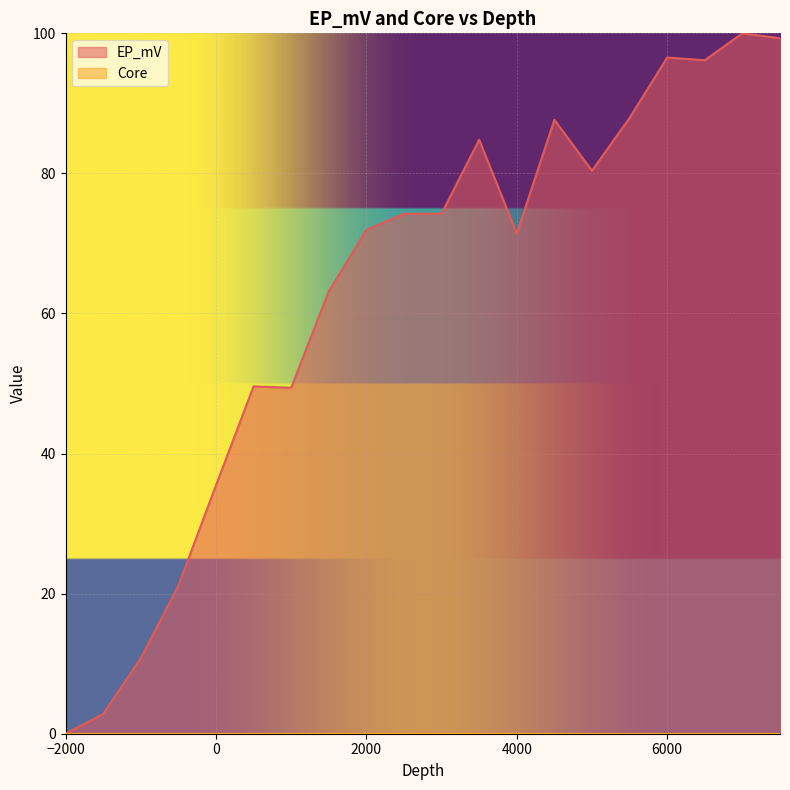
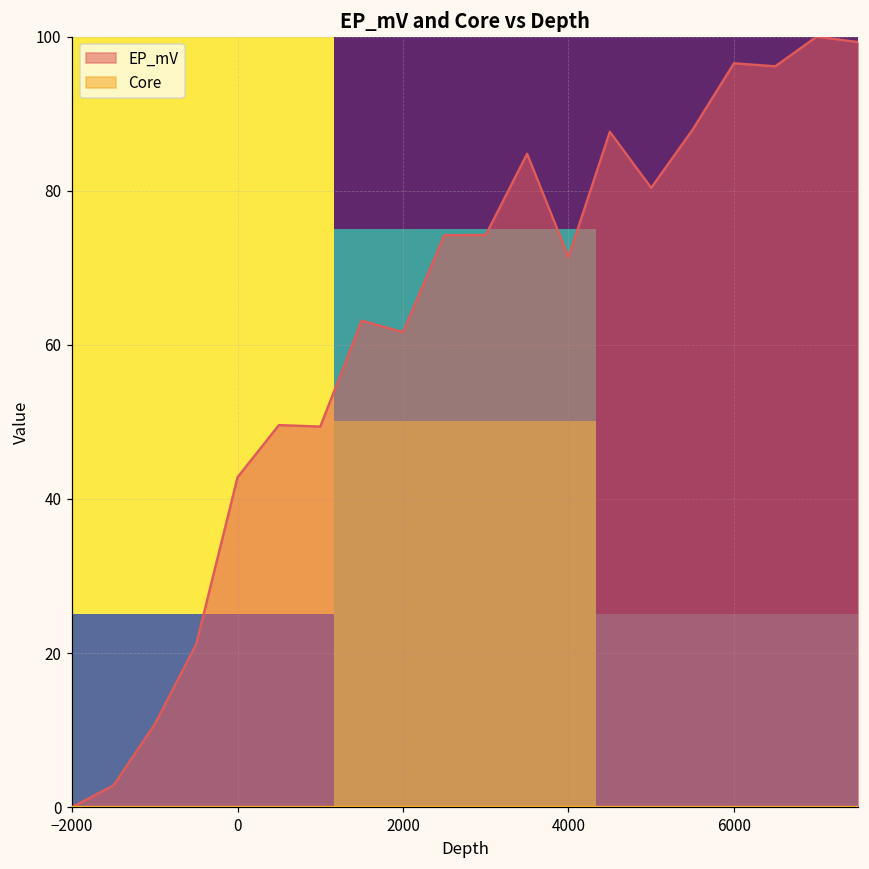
EP_mV, 0: 35 -> 43
EP_mV, 2000: 72 -> 62
